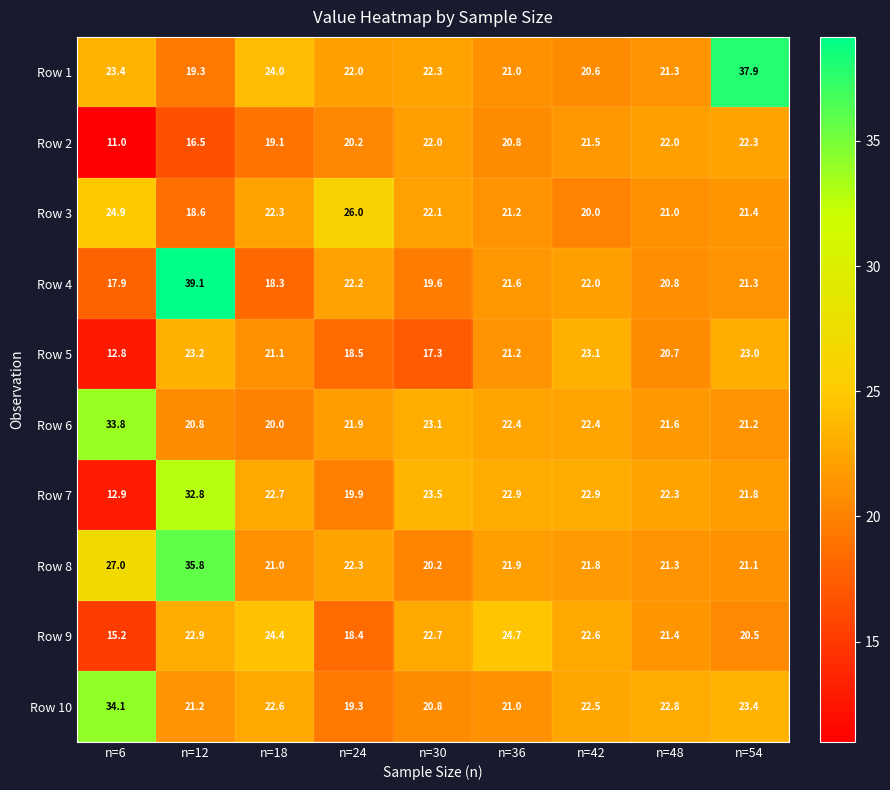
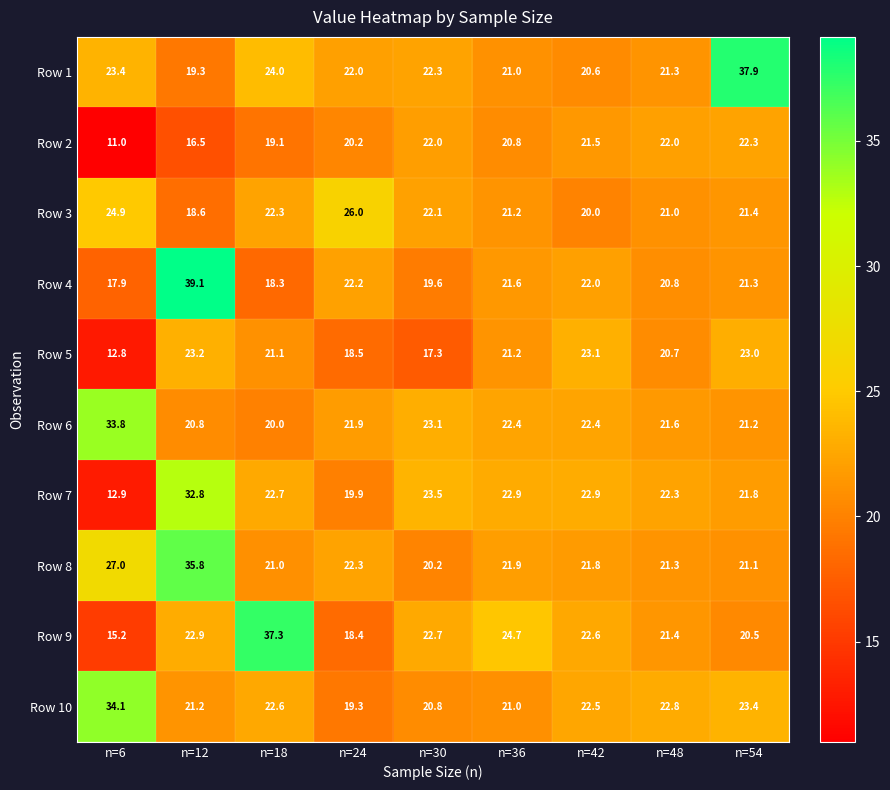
Row 9, n=18: 24.4 -> 37.3
